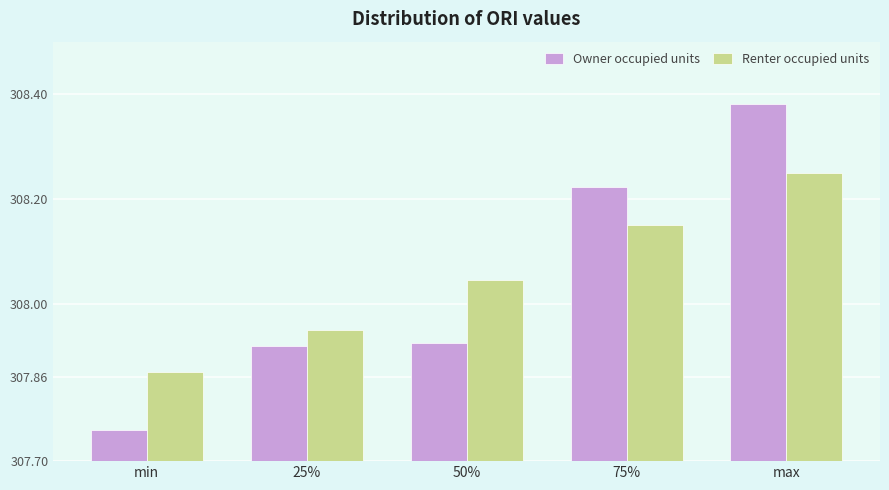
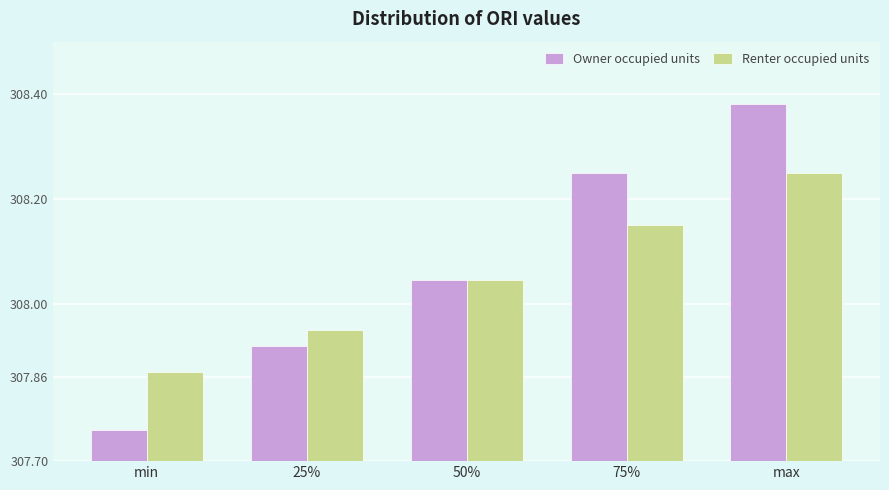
Owner occupied units, 50%: 307.92 -> 308.04
Owner occupied units, 75%: 308.22 -> 308.25
